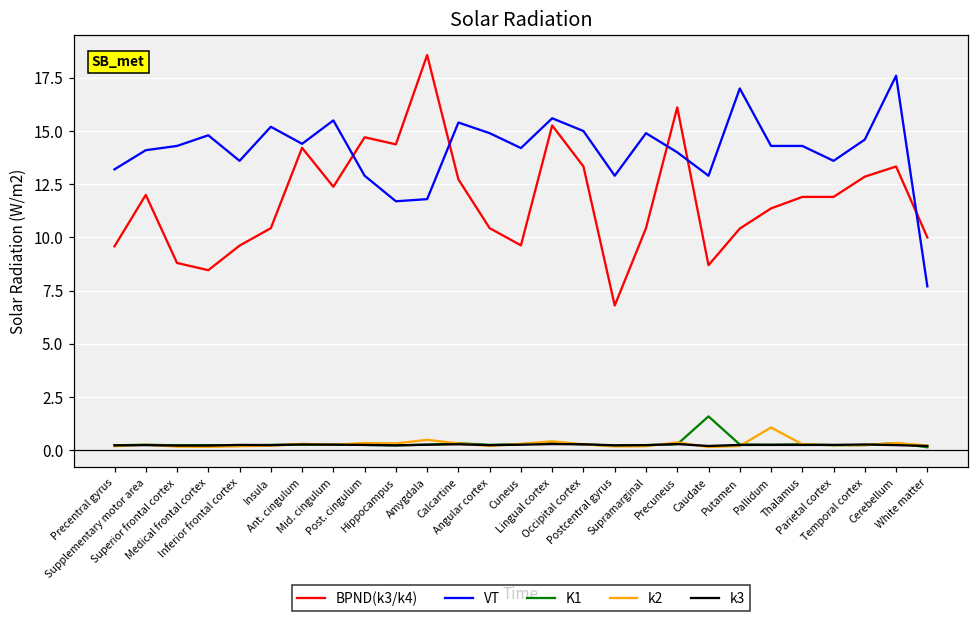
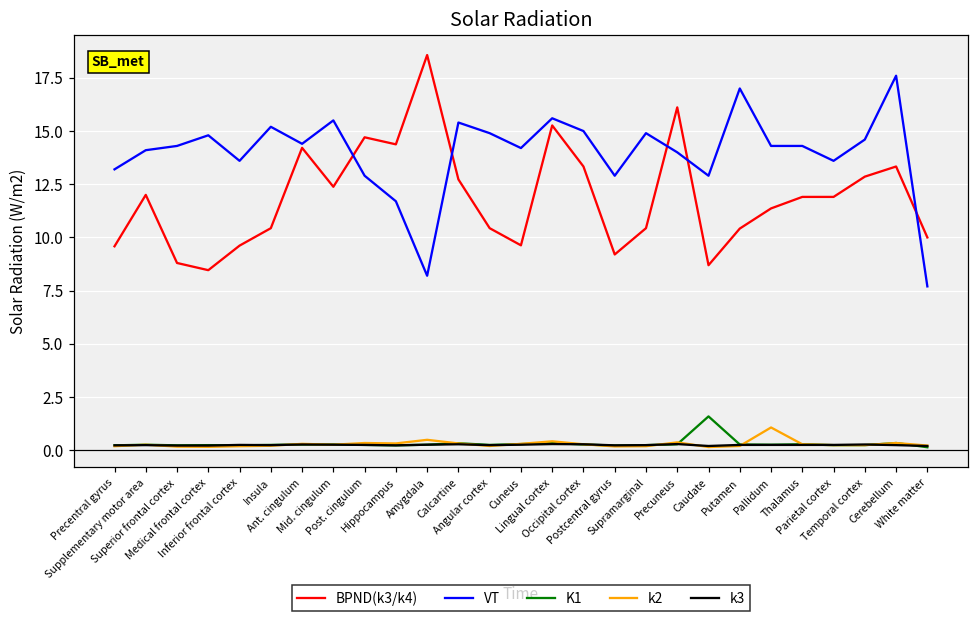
VT, Amygdala: 11.8 -> 8.2
BPND(k3/k4), Postcentral gyrus: 6.8 -> 9.2
